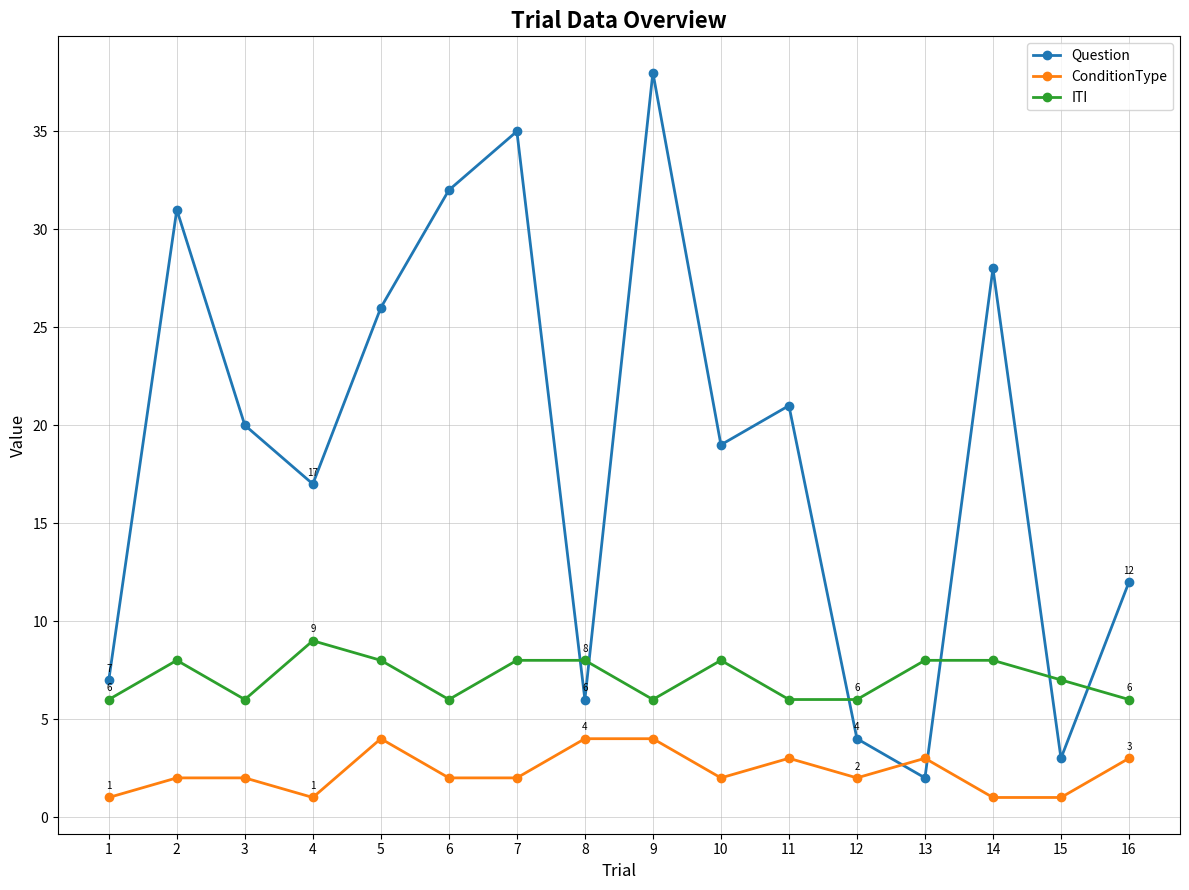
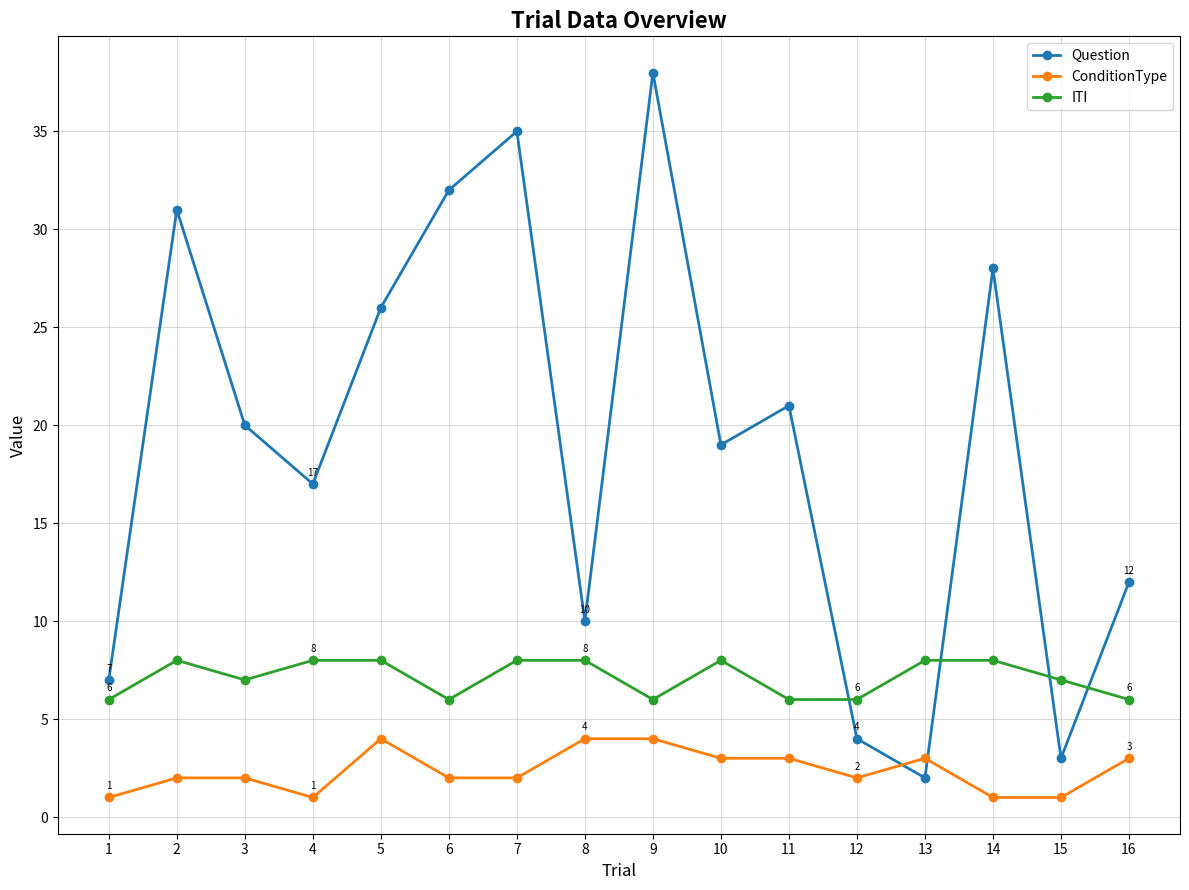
ITI, 3: 6 -> 7
ITI, 4: 9 -> 8
Question, 8: 6 -> 10
ConditionType, 10: 2 -> 3
